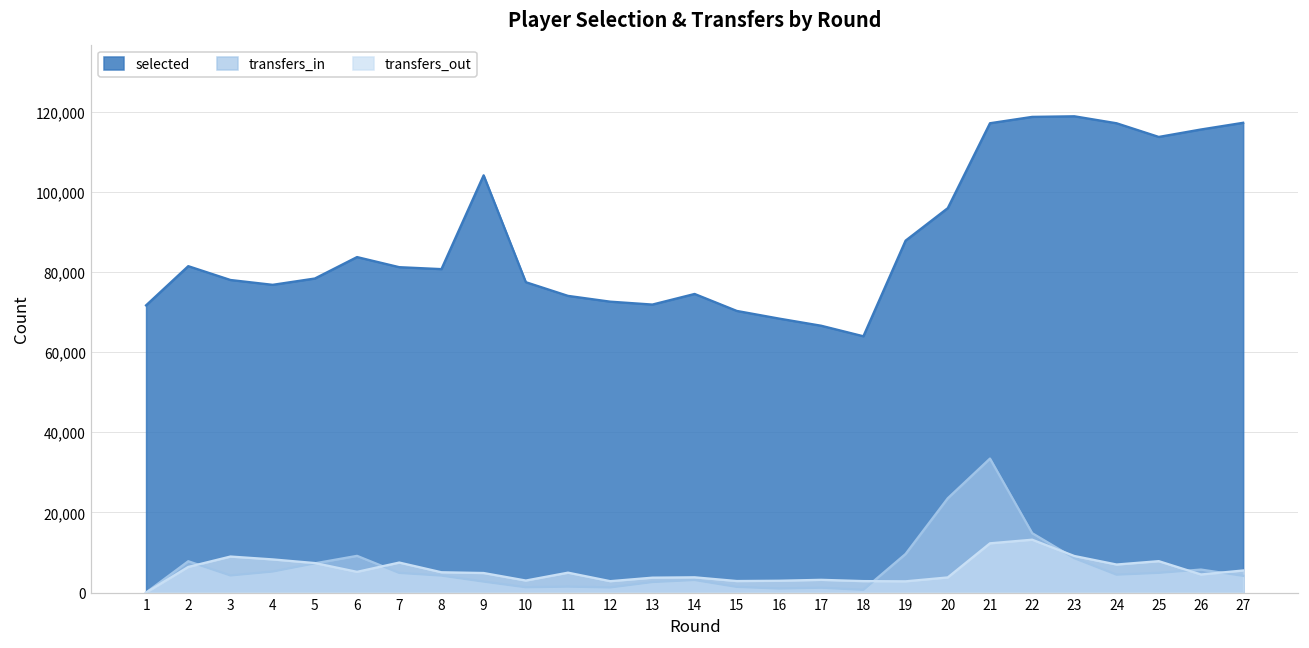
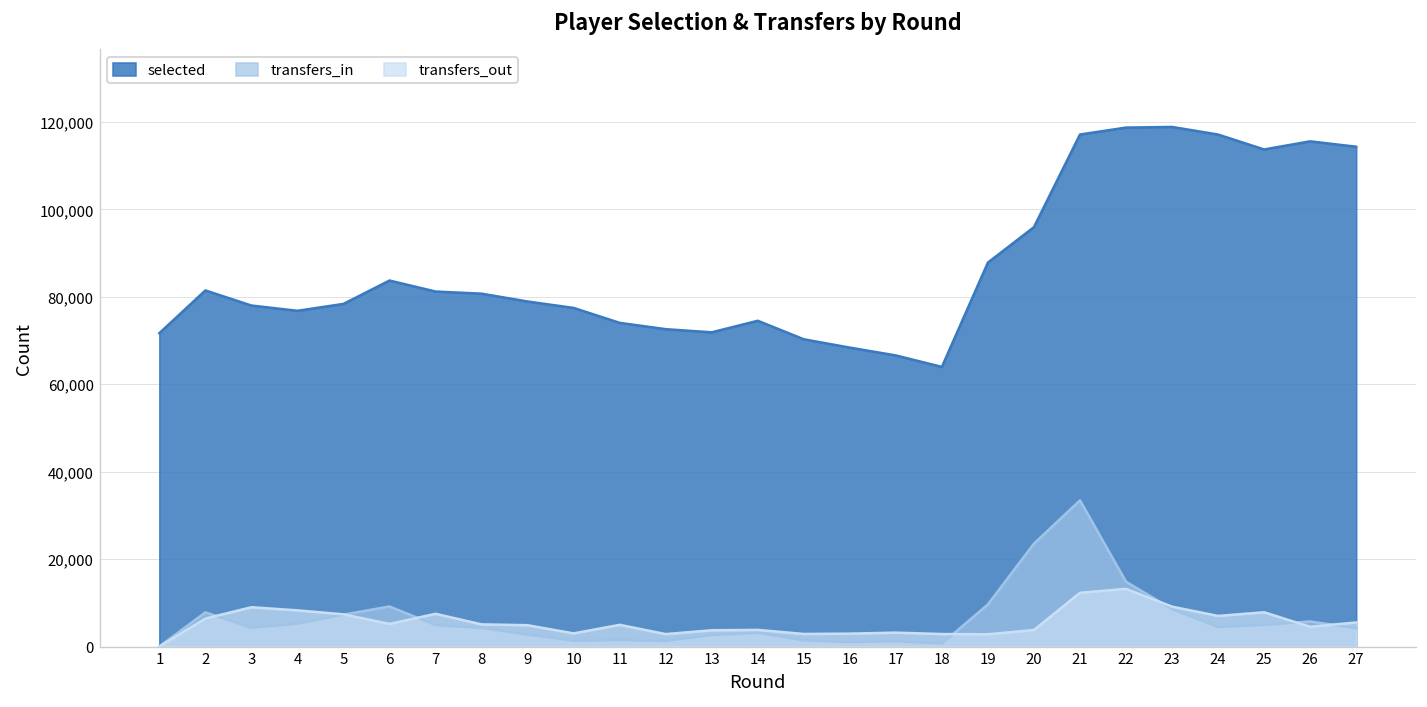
selected, 9: 104,000 -> 79,000
selected, 27: 117,000 -> 114,000
